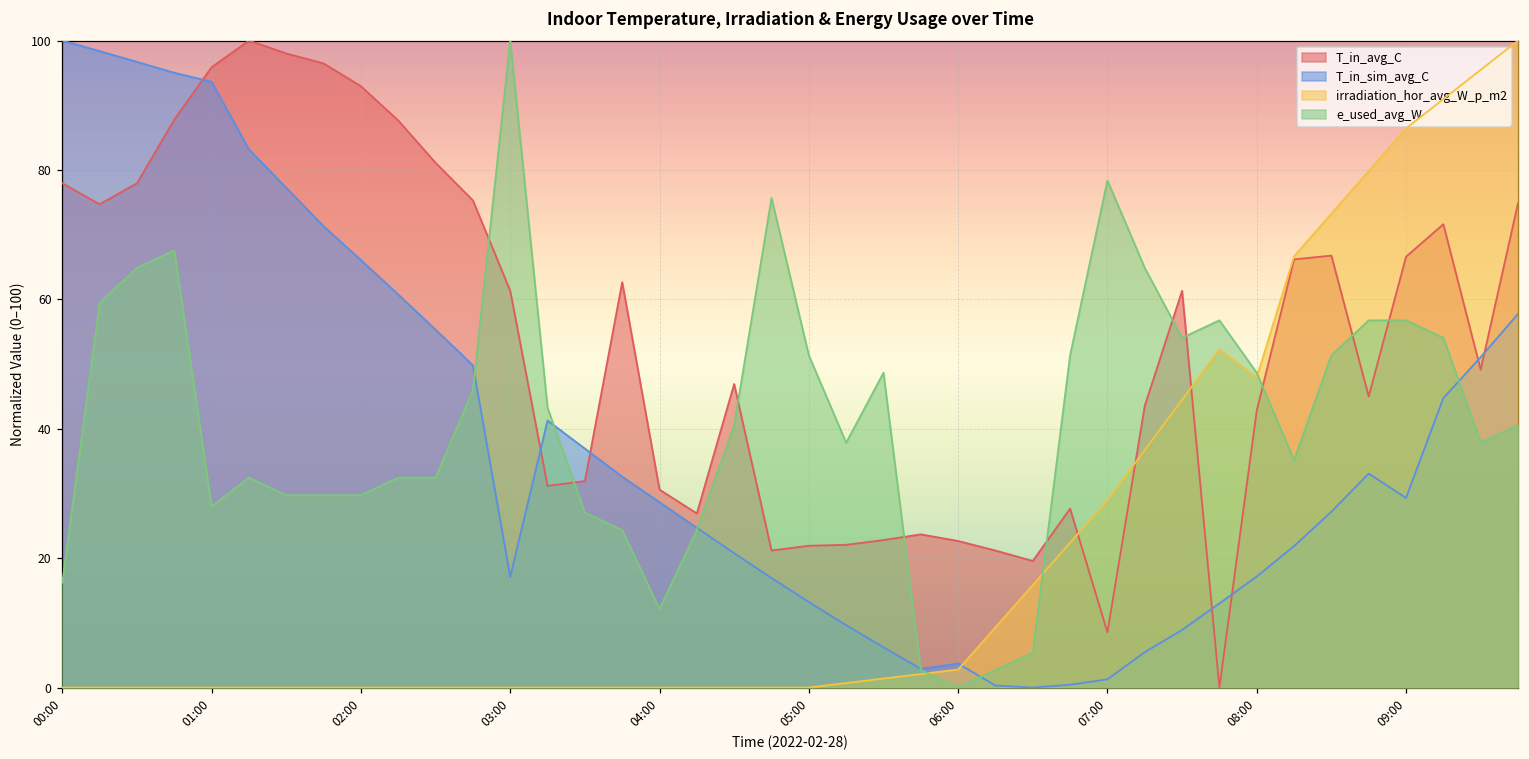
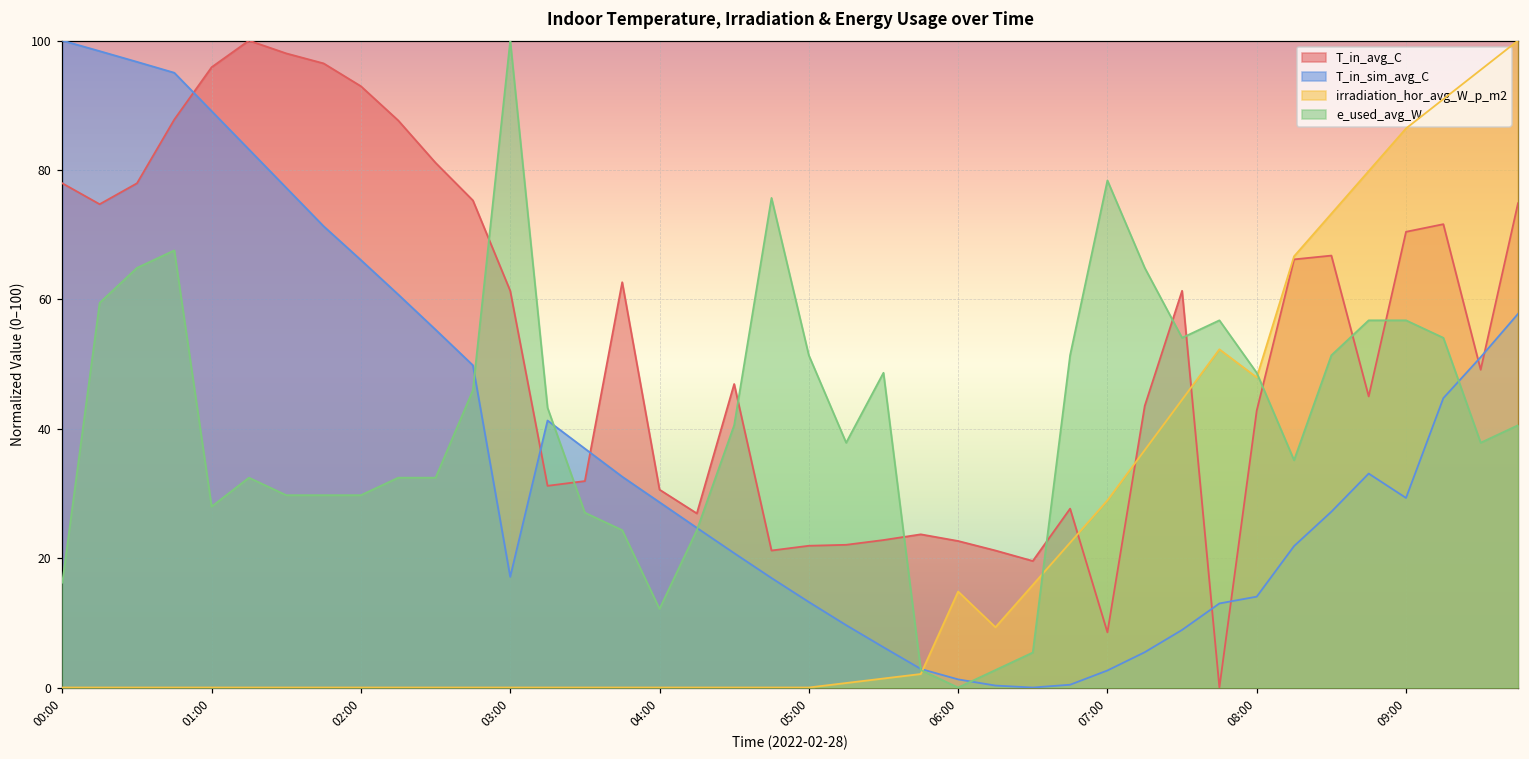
T_in_sim_avg_C, 01:00: 94 -> 89
T_in_sim_avg_C, 06:00: 4 -> 1
irradiation_hor_avg_W_p_m2, 06:00: 3 -> 15
T_in_sim_avg_C, 07:00: 1 -> 3
T_in_sim_avg_C, 08:00: 17 -> 14
T_in_avg_C, 09:00: 67 -> 70
